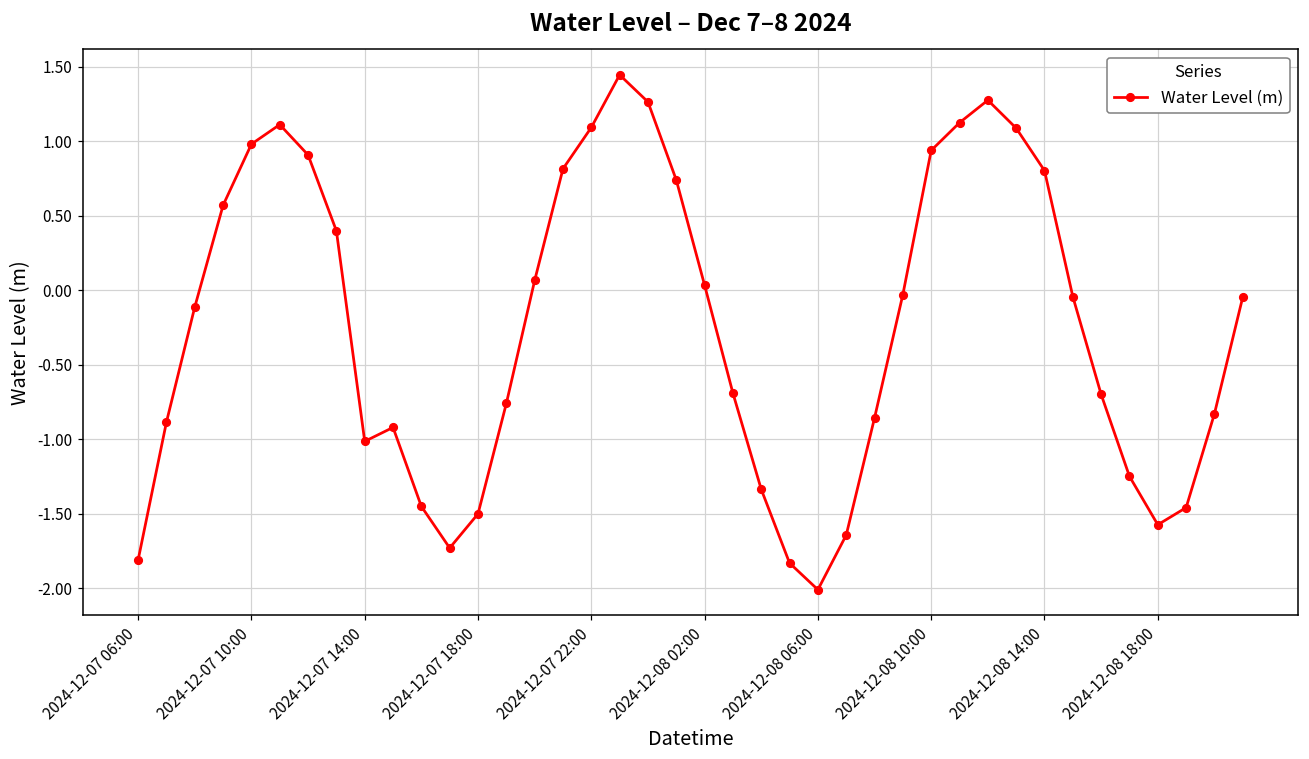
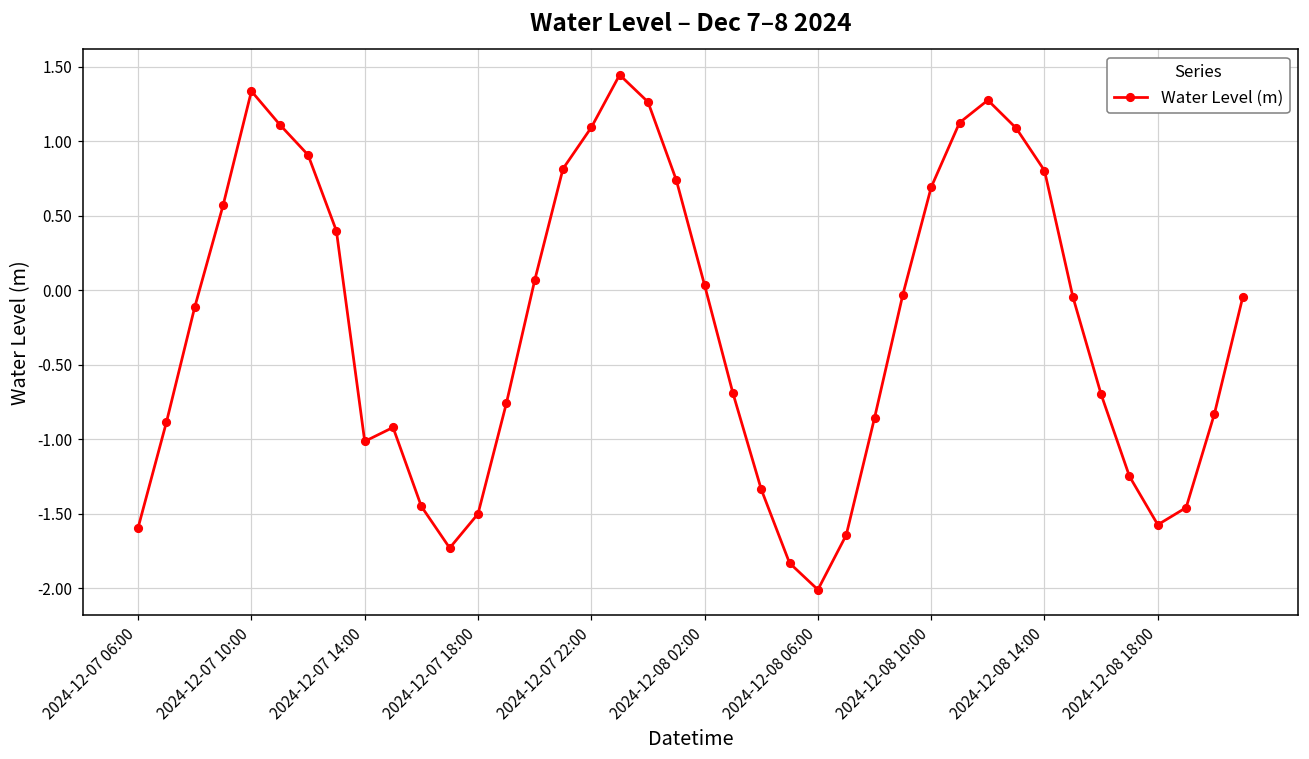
2024-12-07 06:00: -1.81 -> -1.59
2024-12-07 10:00: 0.98 -> 1.34
2024-12-08 10:00: 0.94 -> 0.69
